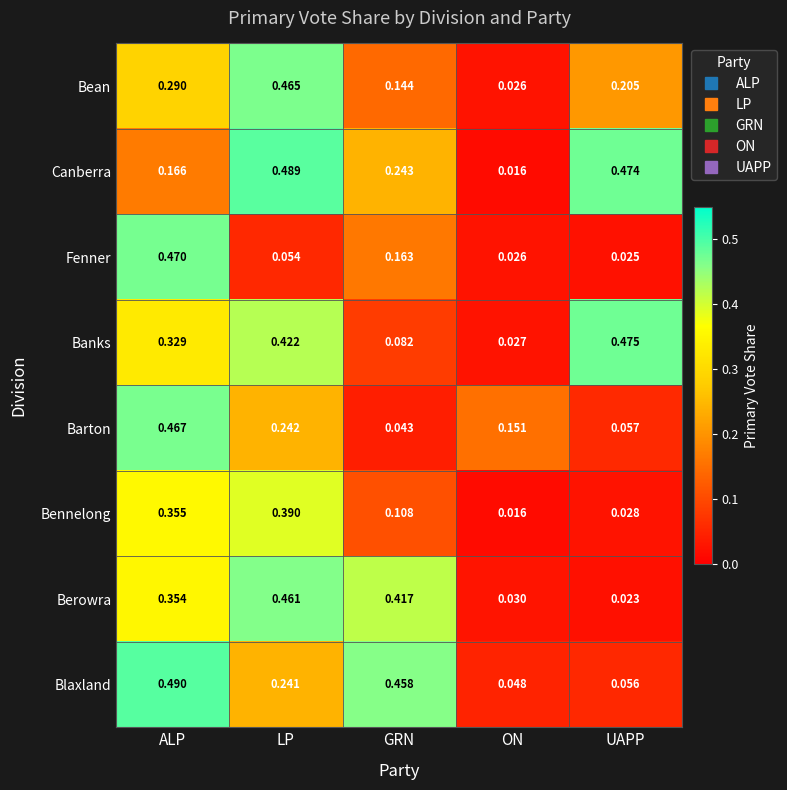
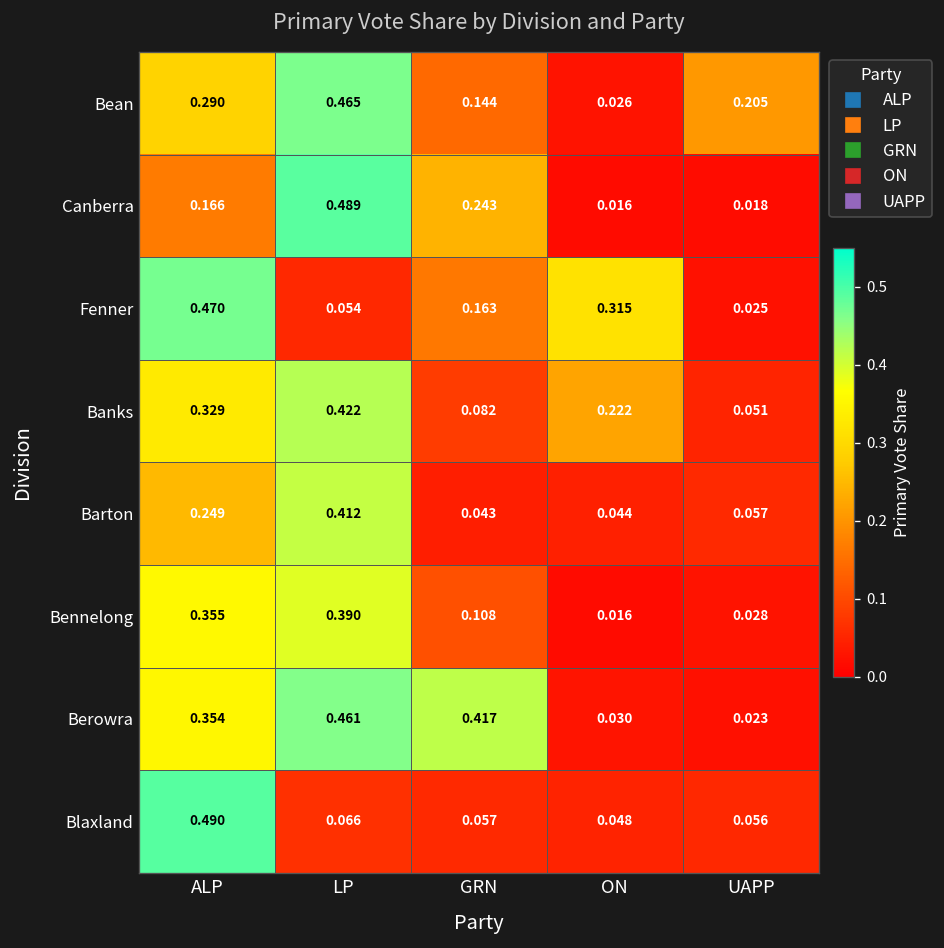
Canberra, UAPP: 0.474 -> 0.018
Fenner, ON: 0.026 -> 0.315
Banks, ON: 0.027 -> 0.222
Banks, UAPP: 0.475 -> 0.051
Barton, ALP: 0.467 -> 0.249
Barton, LP: 0.242 -> 0.412
Barton, ON: 0.151 -> 0.044
Blaxland, LP: 0.241 -> 0.066
Blaxland, GRN: 0.458 -> 0.057
